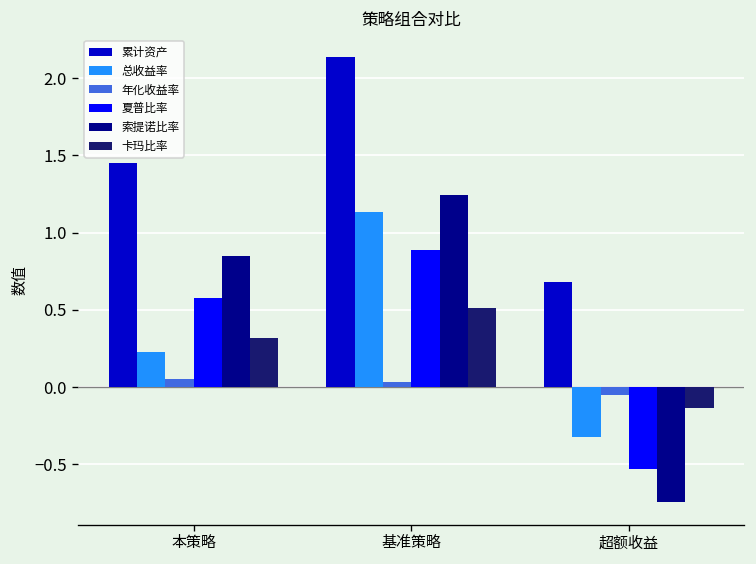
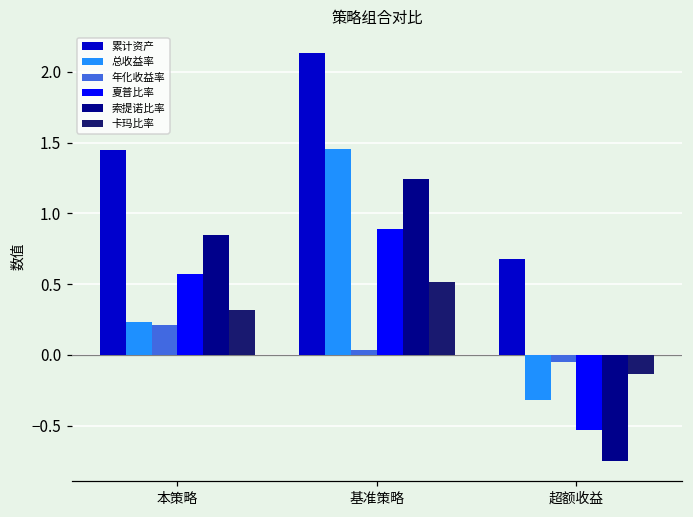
年化收益率, 本策略: 0.05 -> 0.21
总收益率, 基准策略: 1.14 -> 1.45
